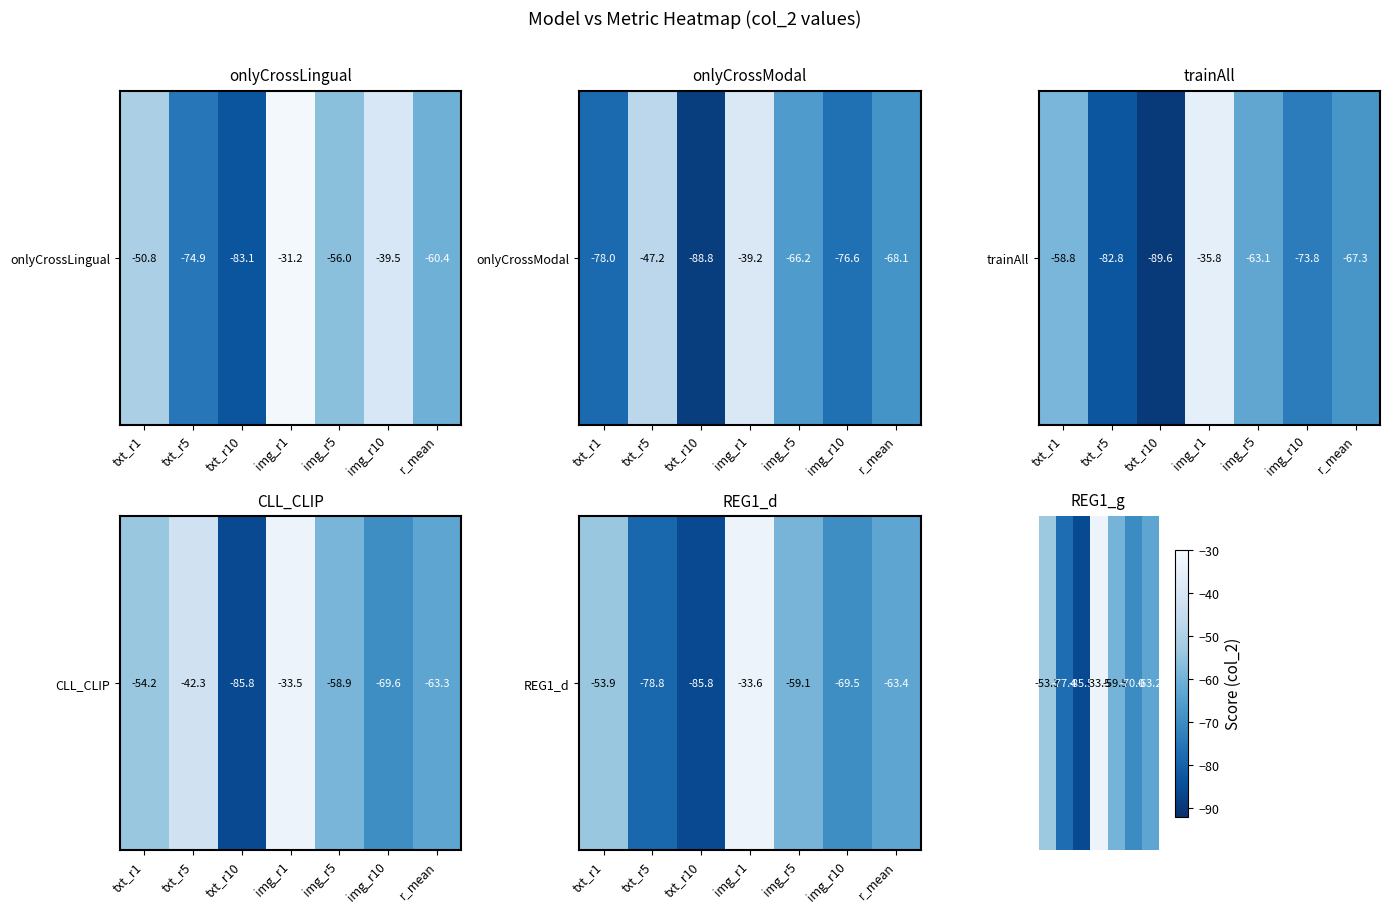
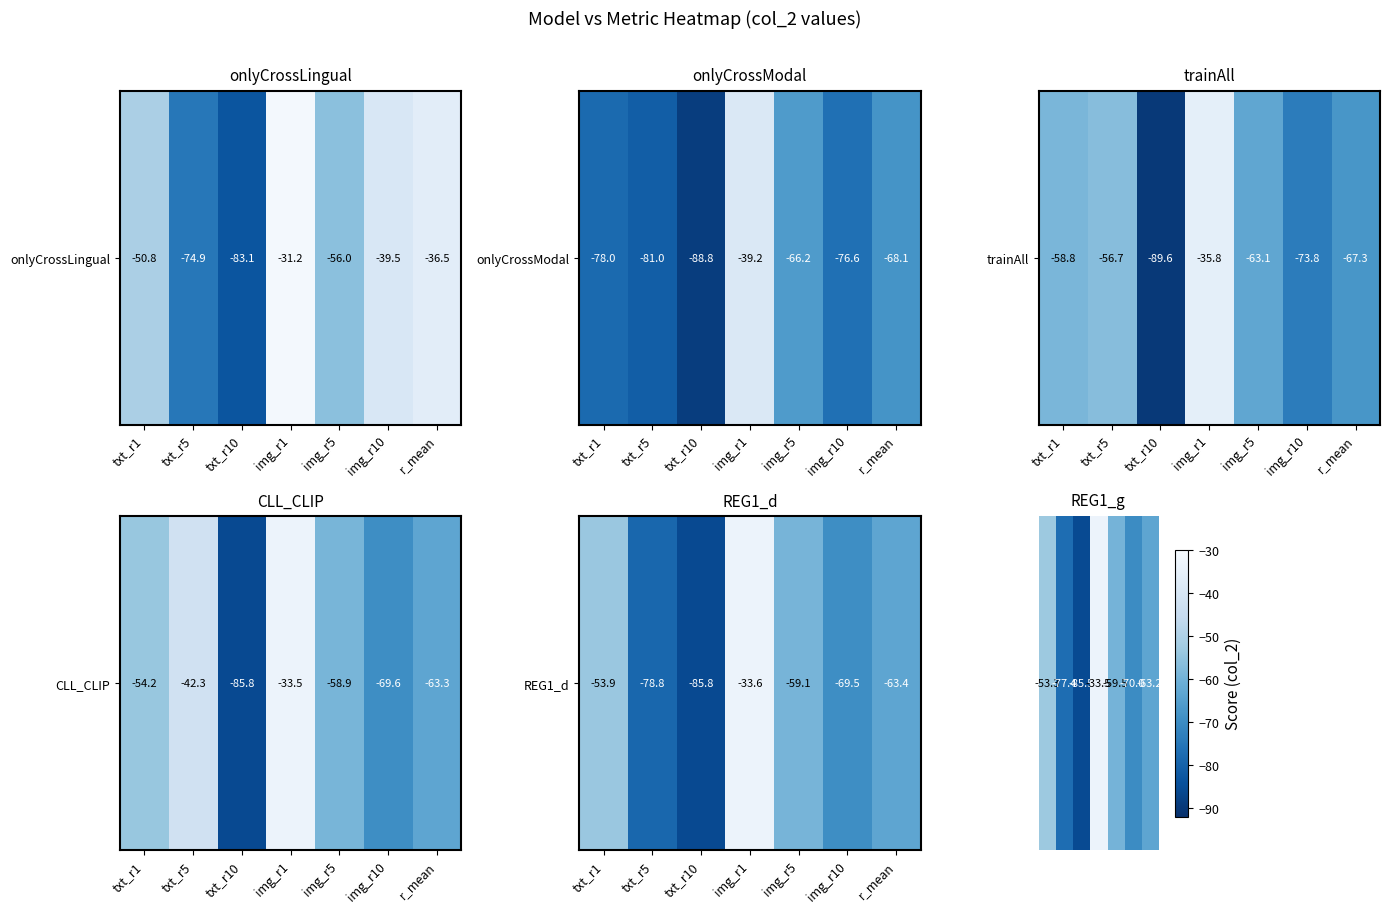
onlyCrossLingual, onlyCrossLingual, r_mean: -60.4 -> -36.5
onlyCrossModal, onlyCrossModal, txt_r5: -47.2 -> -81.0
trainAll, trainAll, txt_r5: -82.8 -> -56.7
